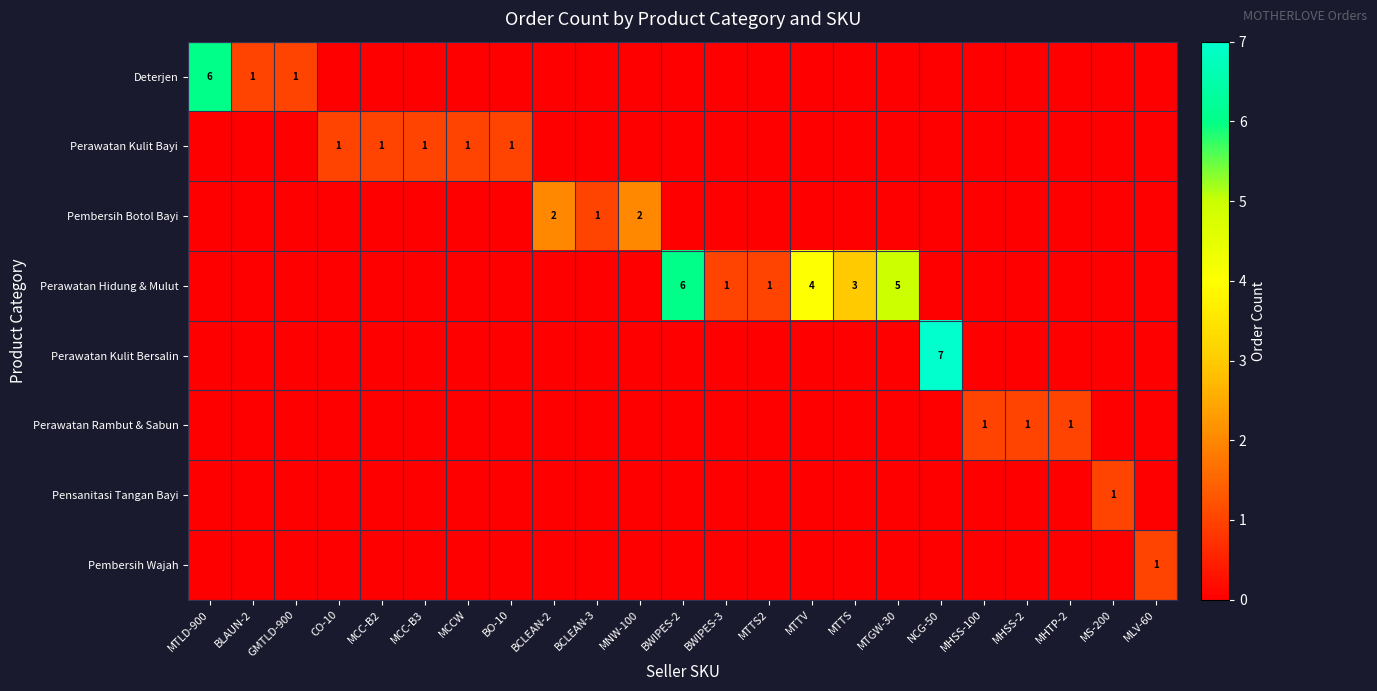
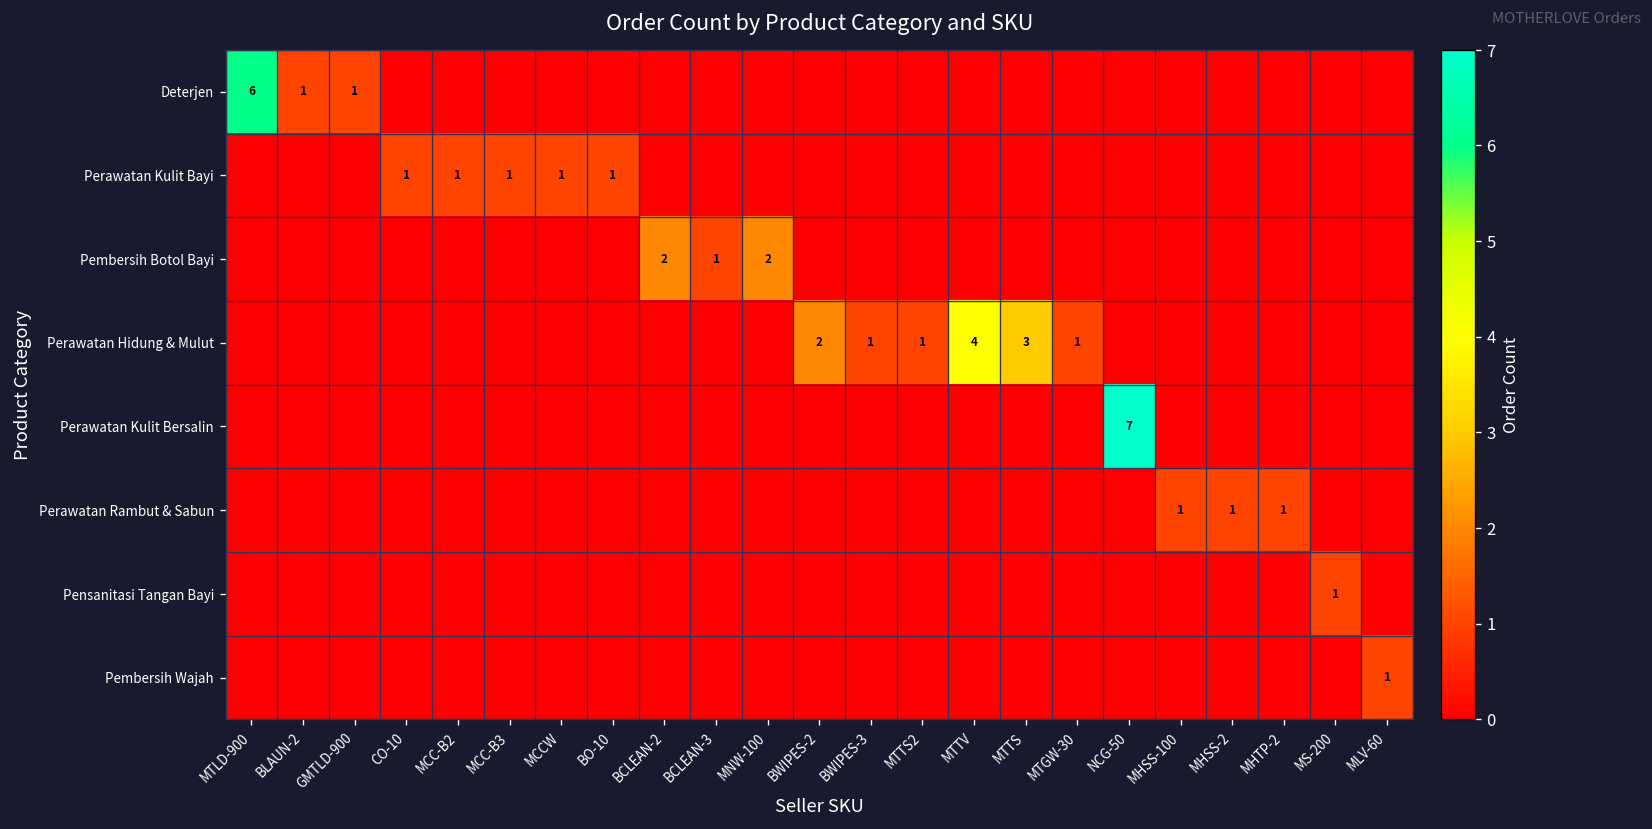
Perawatan Hidung & Mulut, BWIPES-2: 6 -> 2
Perawatan Hidung & Mulut, MTGW-30: 5 -> 1
